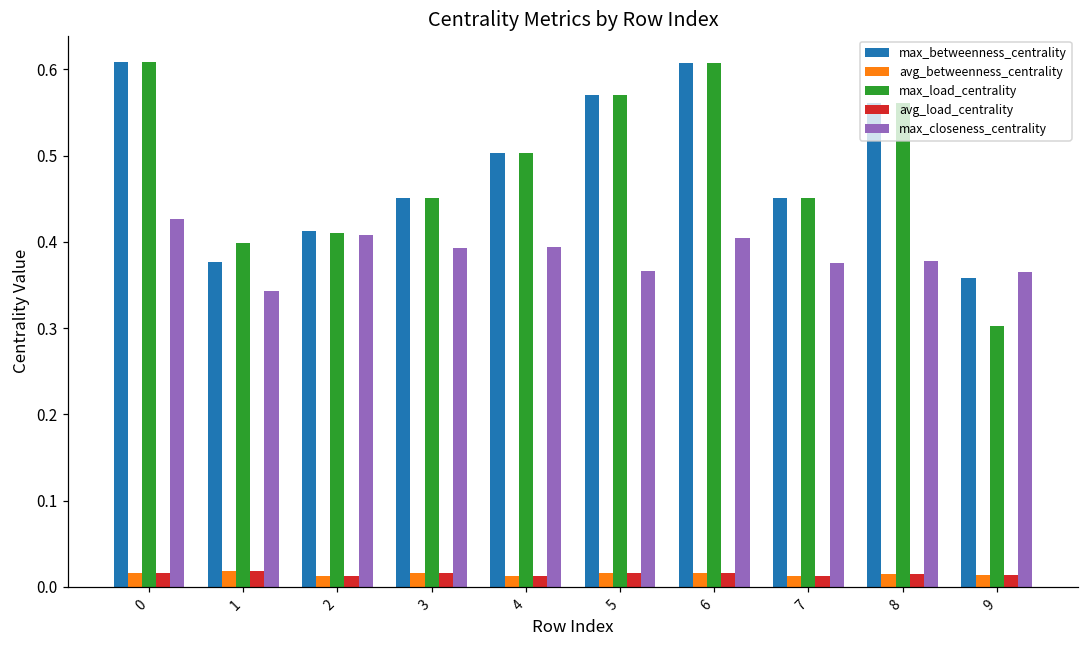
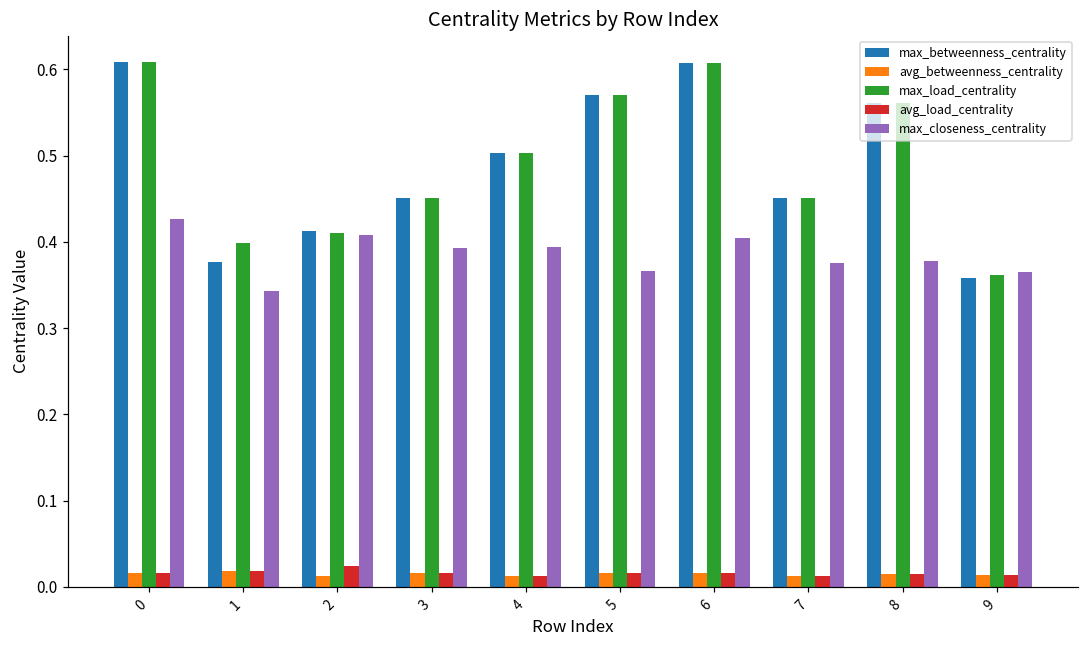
avg_load_centrality, 2: 0.01 -> 0.02
max_load_centrality, 9: 0.30 -> 0.36
